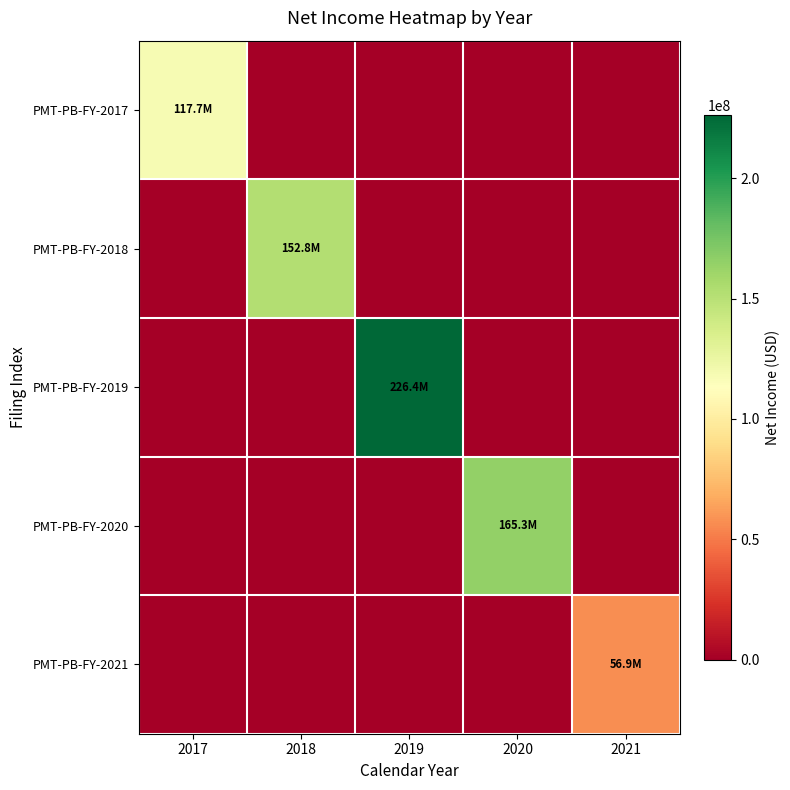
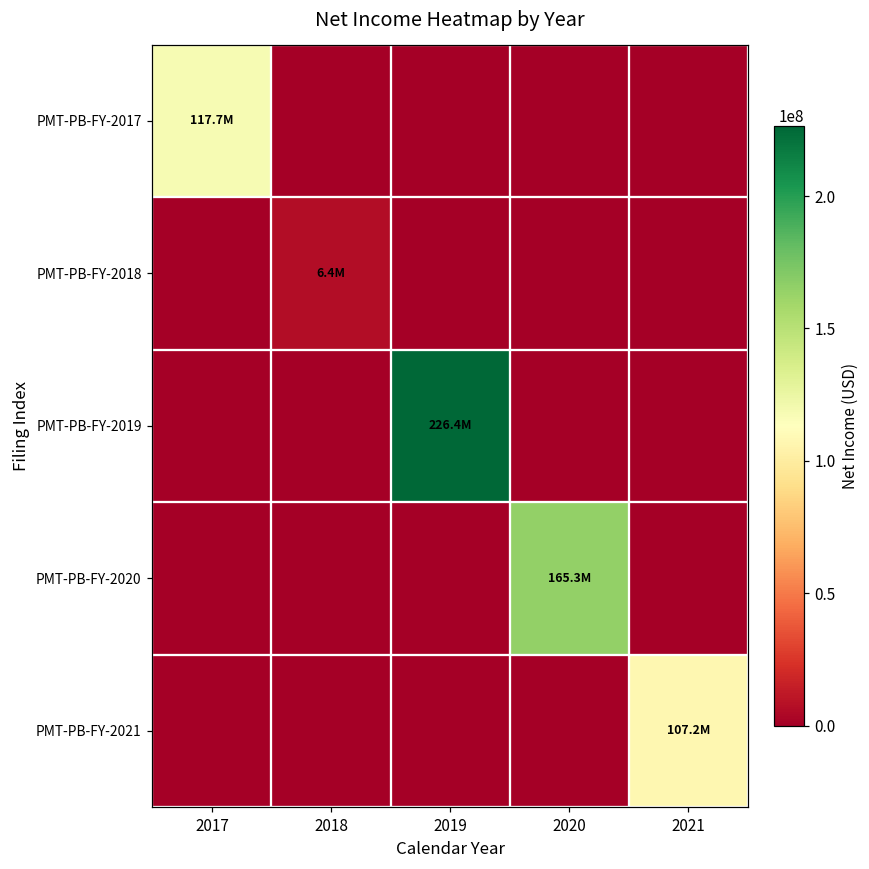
PMT-PB-FY-2018, 2018: 152.8M -> 6.4M
PMT-PB-FY-2021, 2021: 56.9M -> 107.2M
